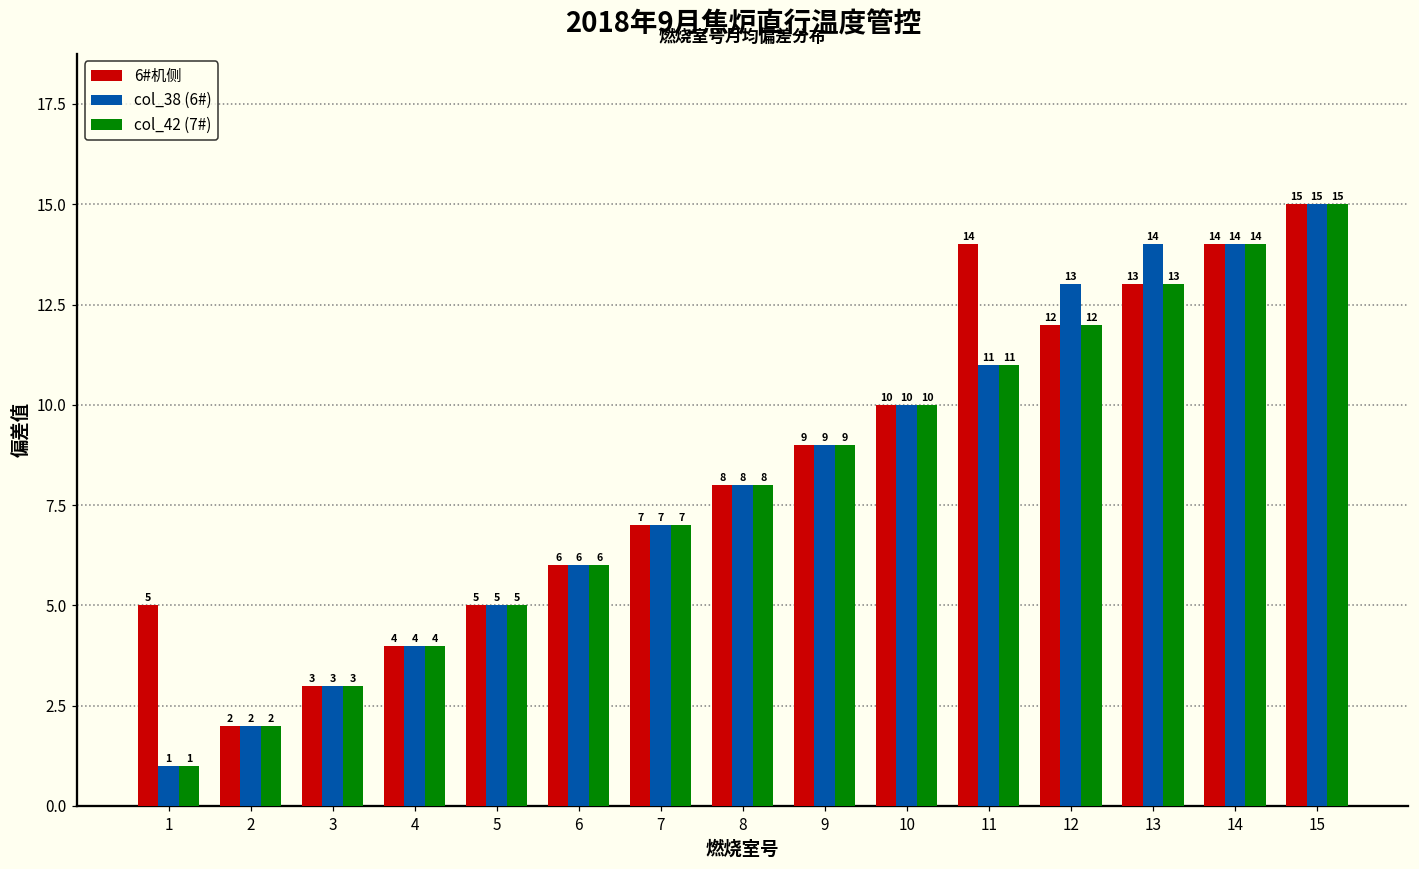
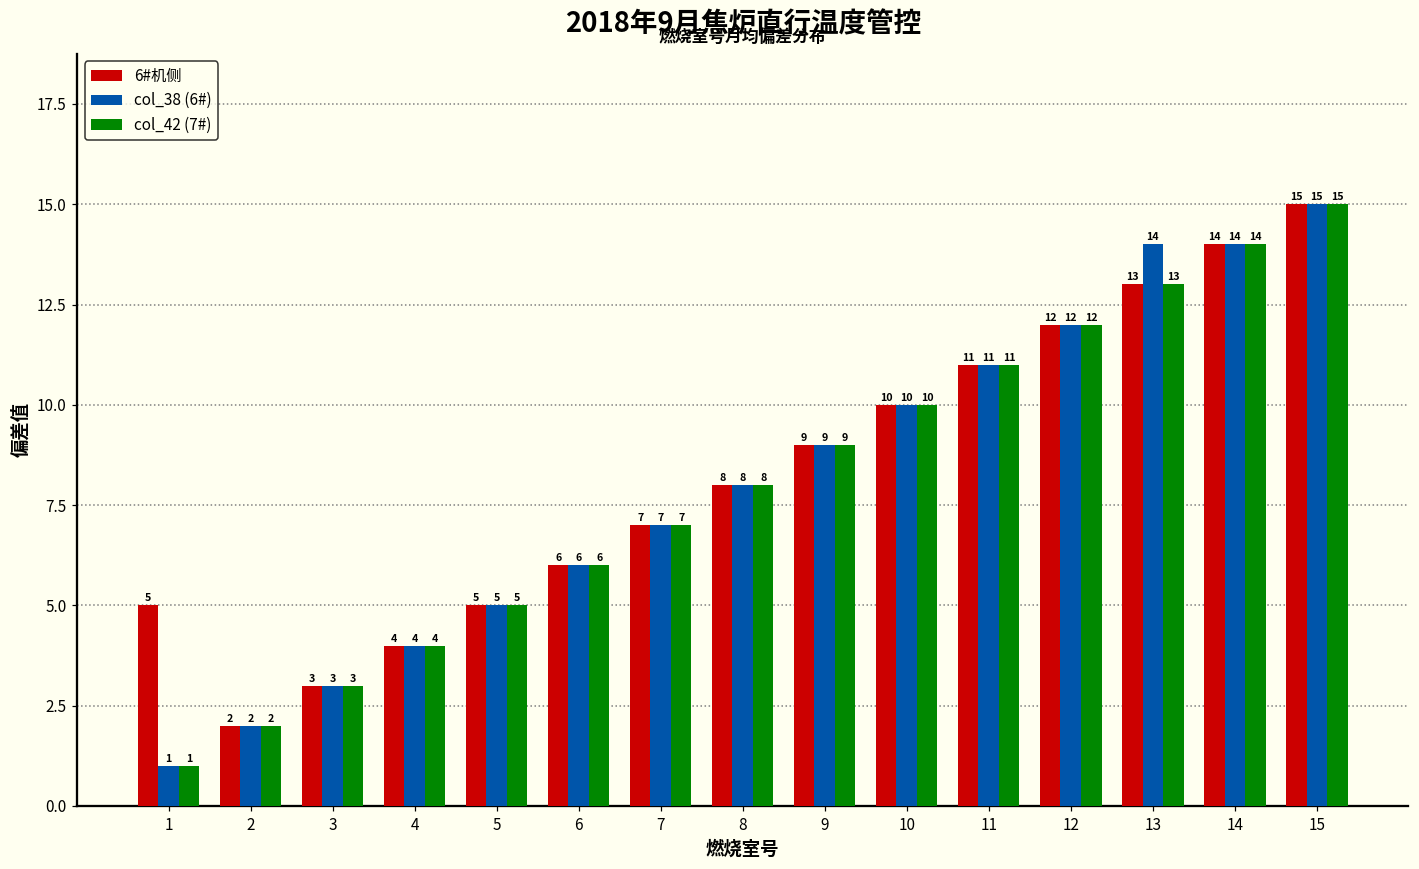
6#机侧, 11: 14 -> 11
col_38 (6#), 12: 13 -> 12
